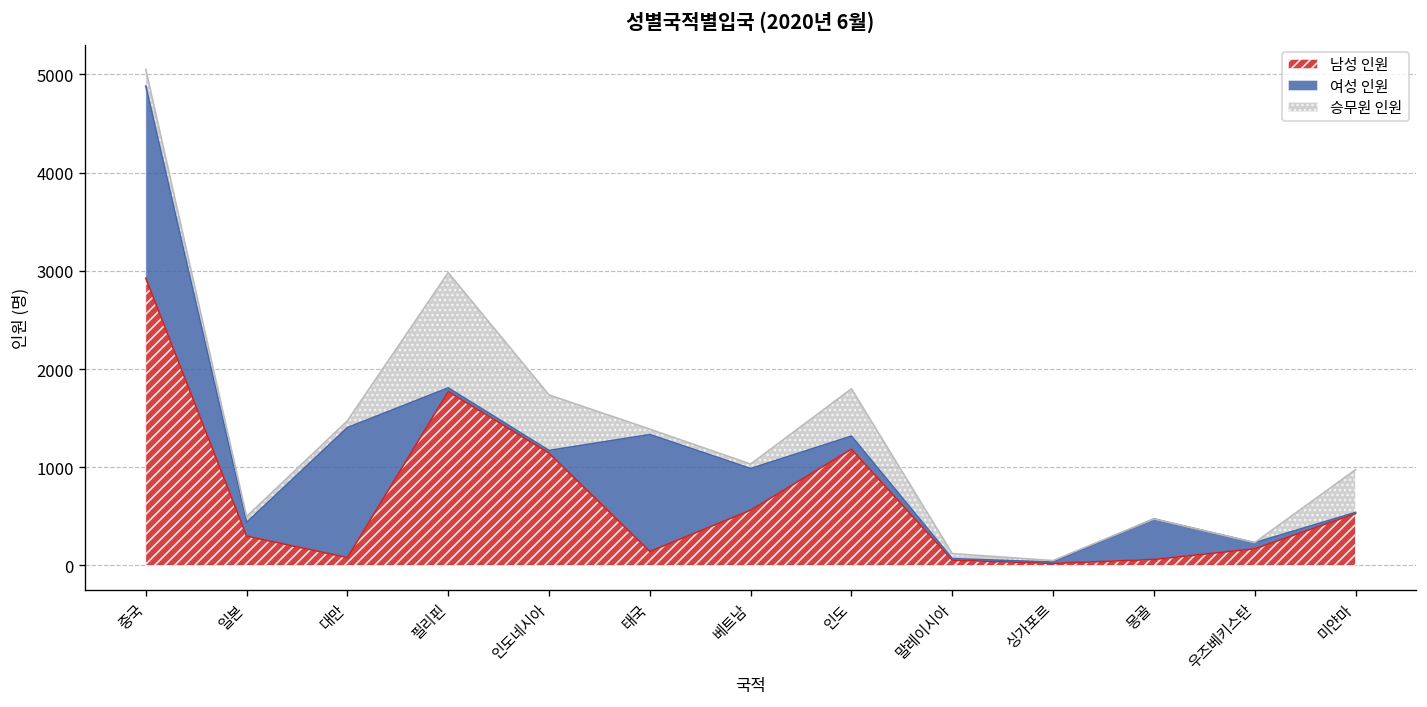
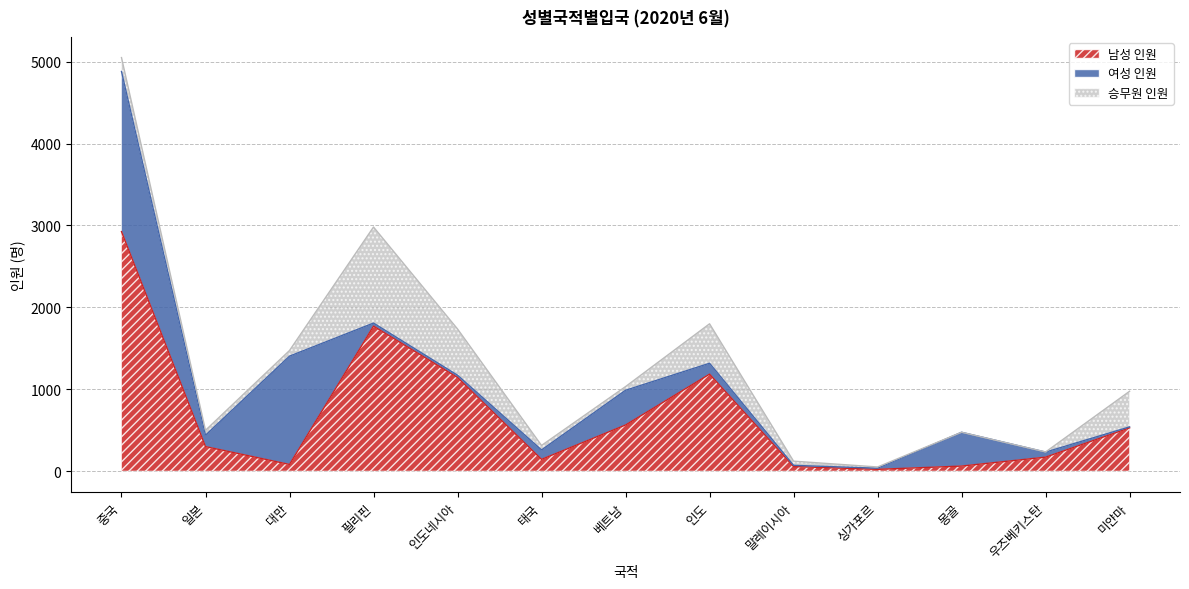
여성 인원, 태국: 1200 -> 100
